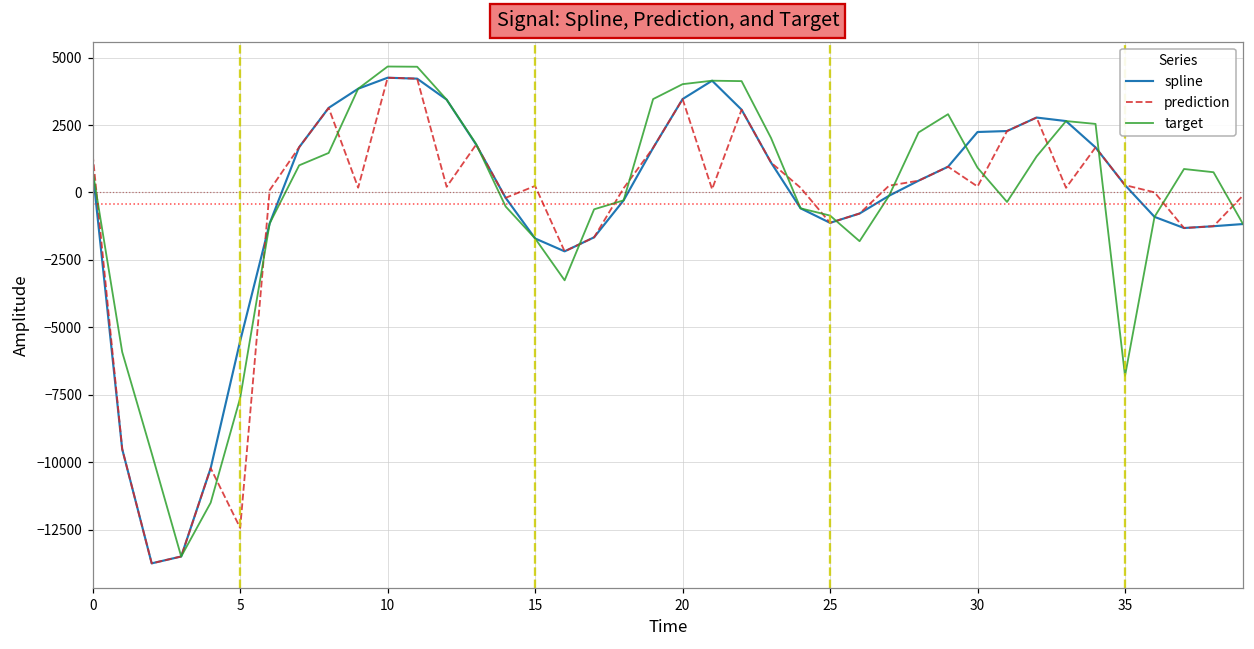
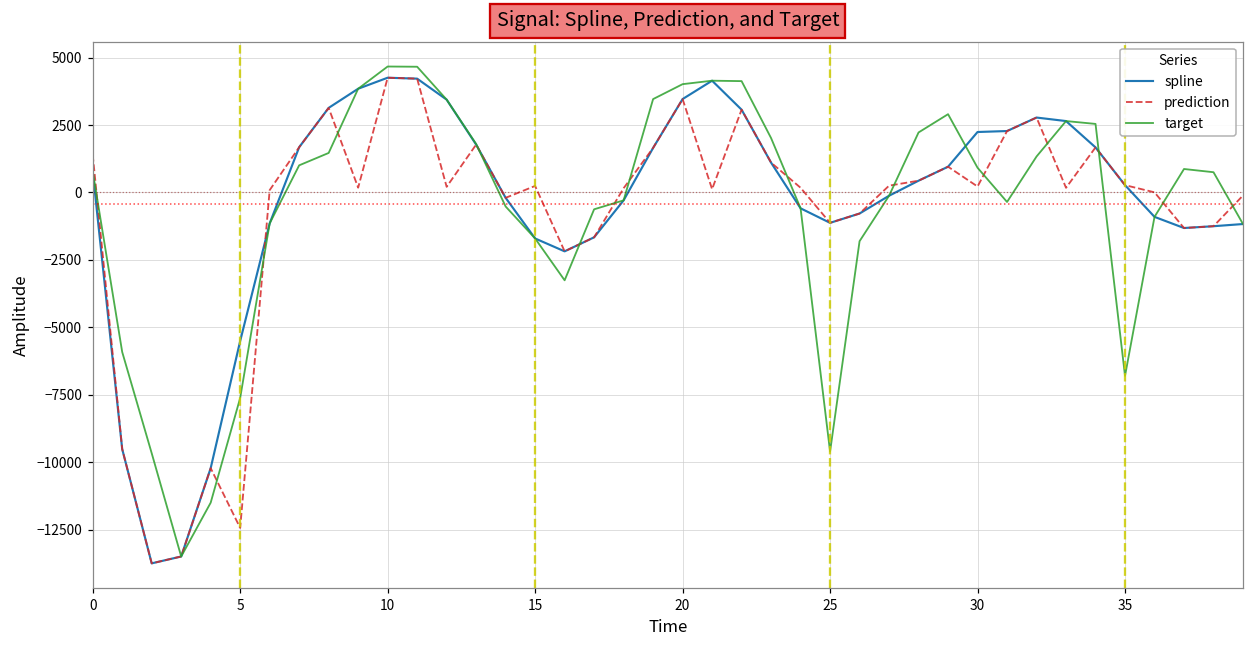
target, 25: -900 -> -9600
